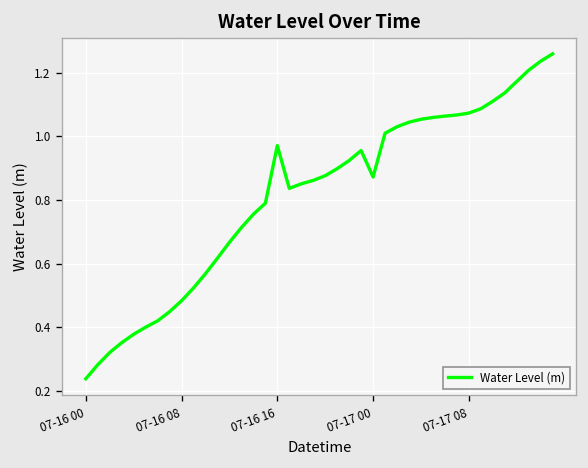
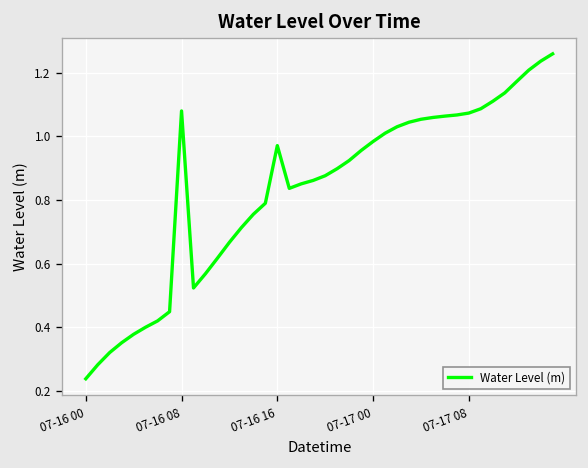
07-16 08: 0.48 -> 1.08
07-17 00: 0.87 -> 0.98
